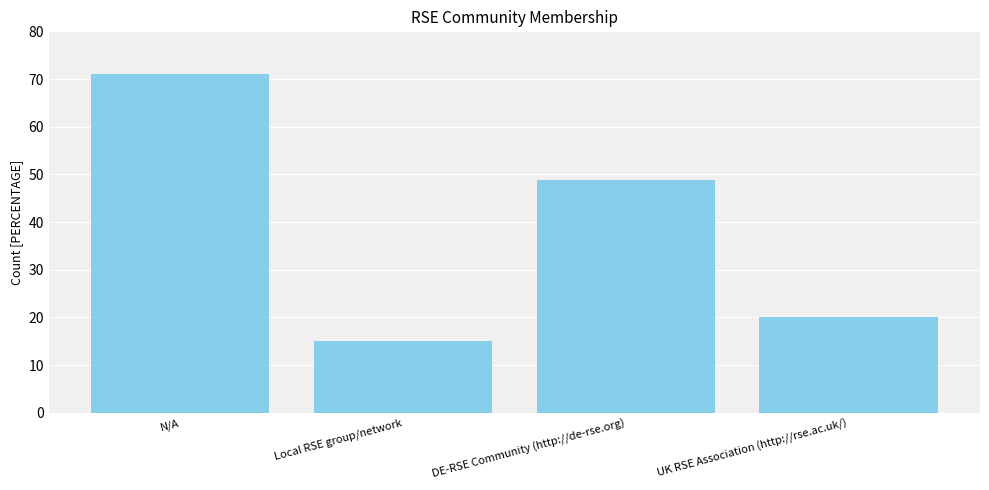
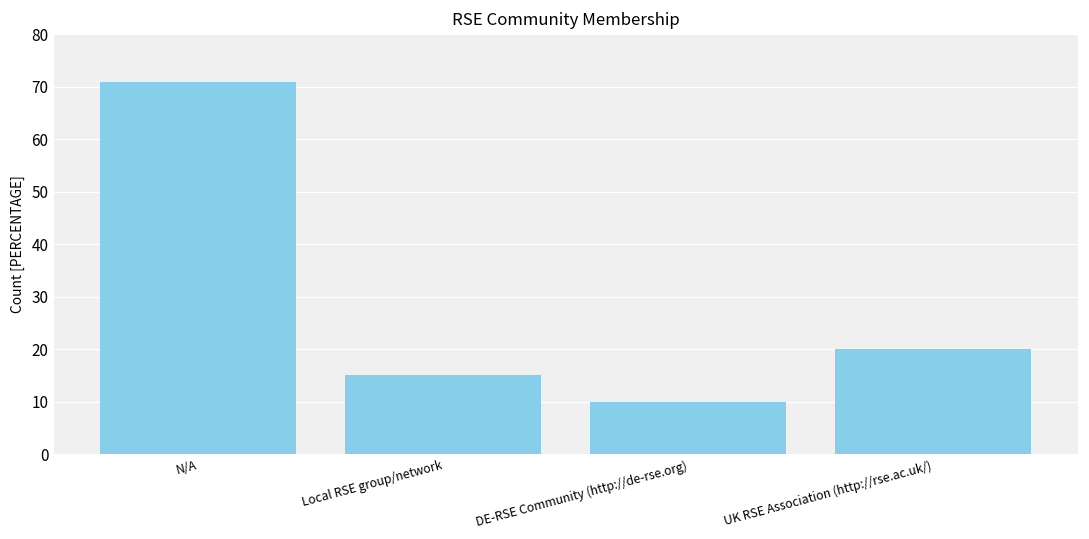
DE-RSE Community (http://de-rse.org): 49 -> 10
